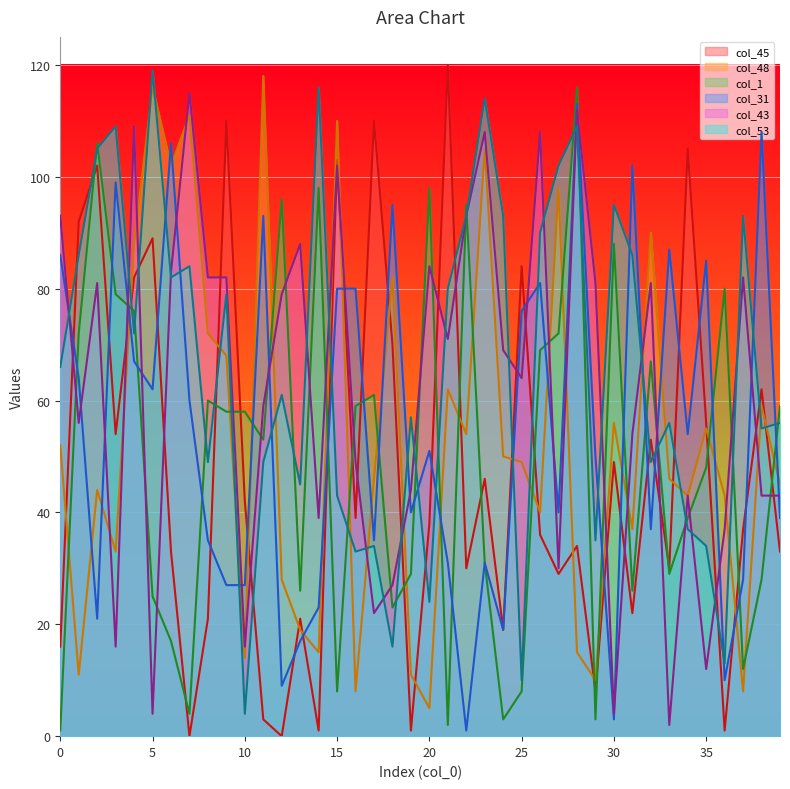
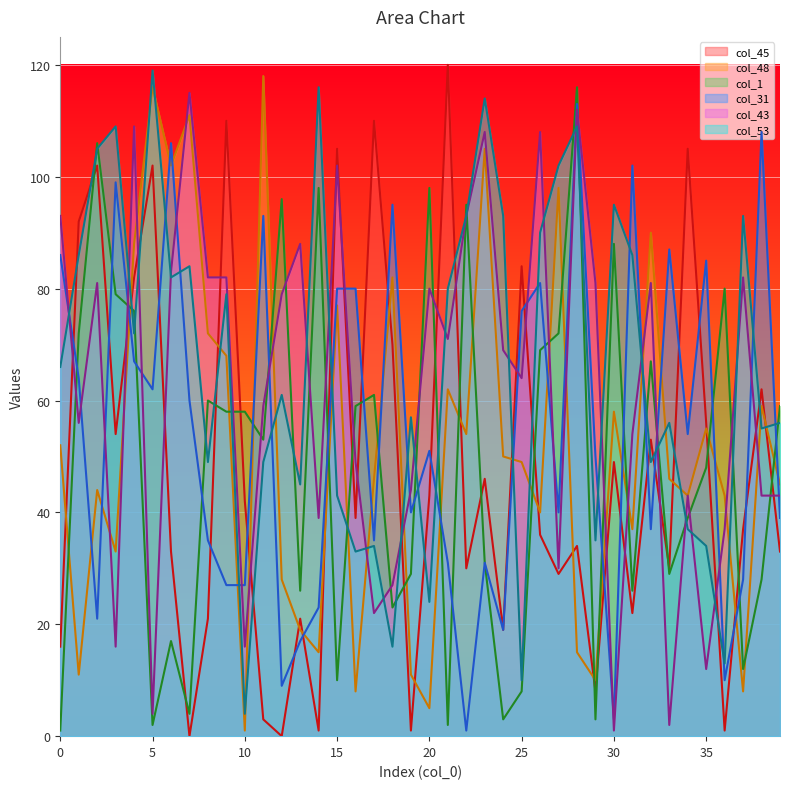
col_45, 5: 89 -> 102
col_1, 5: 25 -> 2
col_48, 10: 14 -> 1
col_45, 15: 103 -> 105
col_48, 15: 110 -> 77
col_1, 15: 8 -> 10
col_45, 20: 38 -> 43
col_43, 20: 84 -> 80
col_48, 30: 56 -> 58
col_43, 30: 4 -> 1
